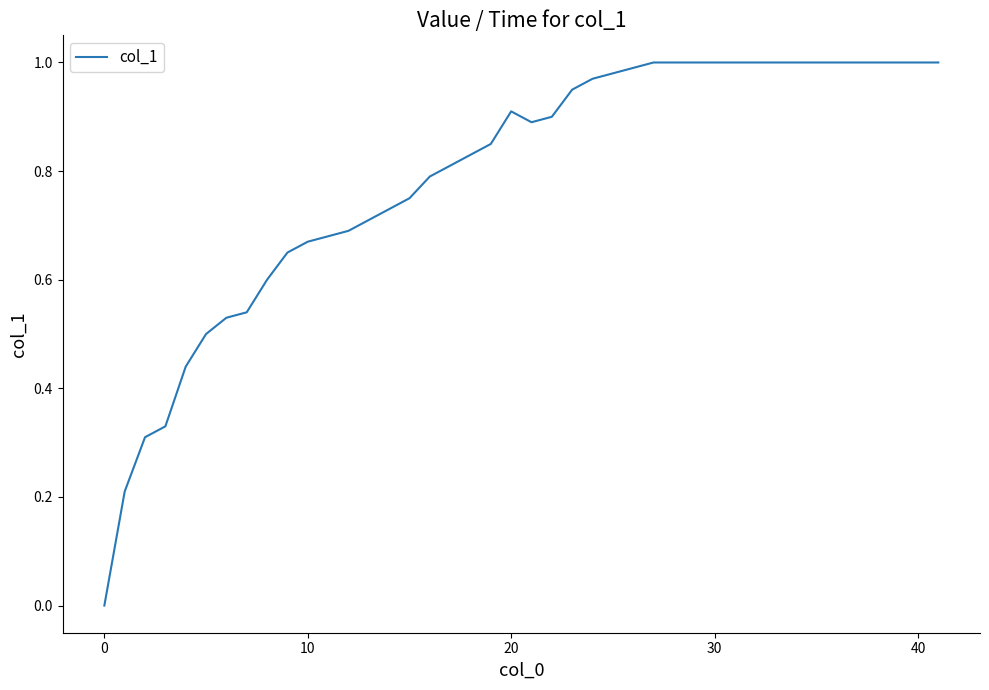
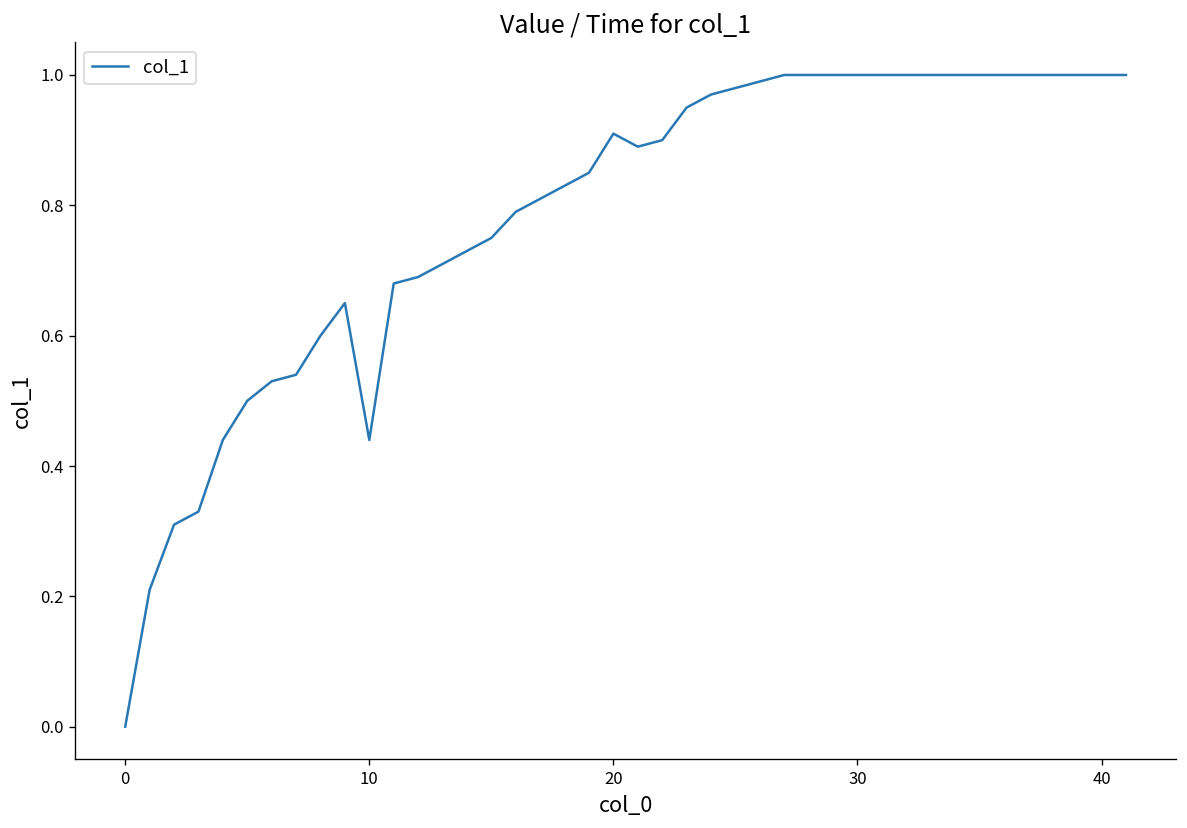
10: 0.67 -> 0.44
